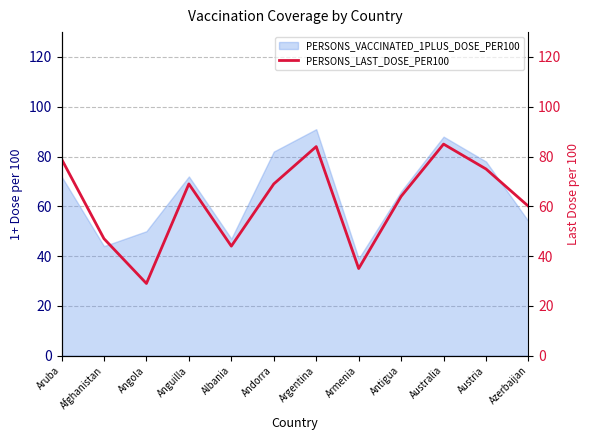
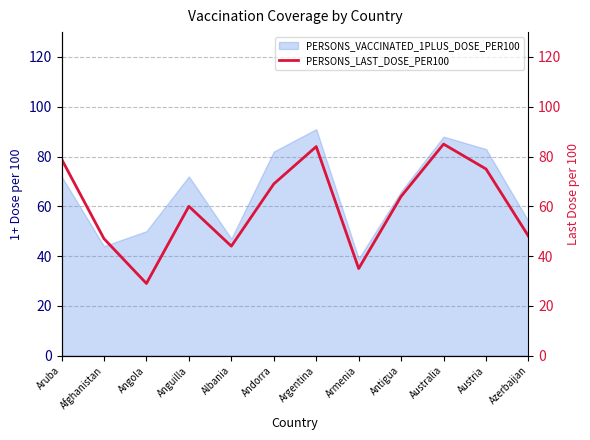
PERSONS_VACCINATED_1PLUS_DOSE_PER100, Austria: 78 -> 83
PERSONS_LAST_DOSE_PER100, Anguilla: 69 -> 60
PERSONS_LAST_DOSE_PER100, Azerbaijan: 60 -> 48
